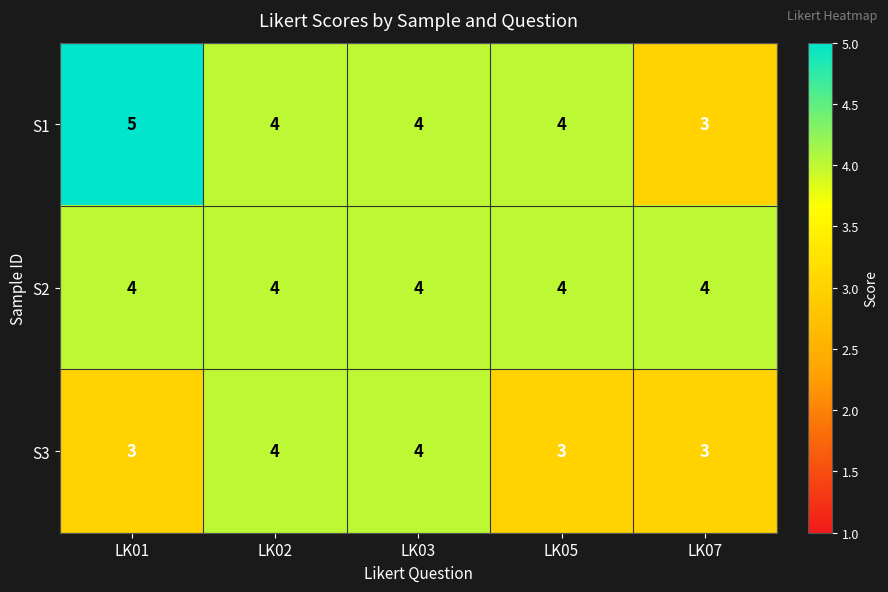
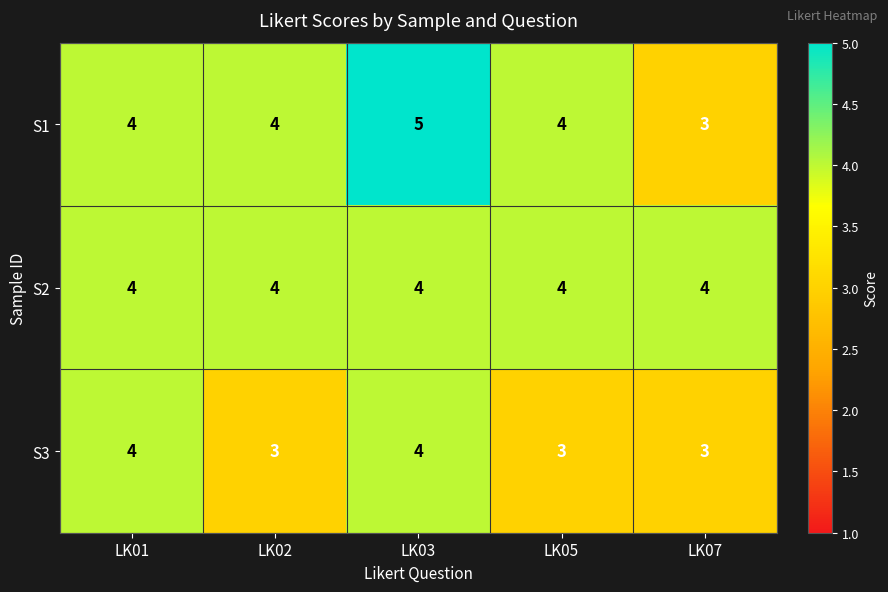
S1, LK01: 5 -> 4
S1, LK03: 4 -> 5
S3, LK01: 3 -> 4
S3, LK02: 4 -> 3
